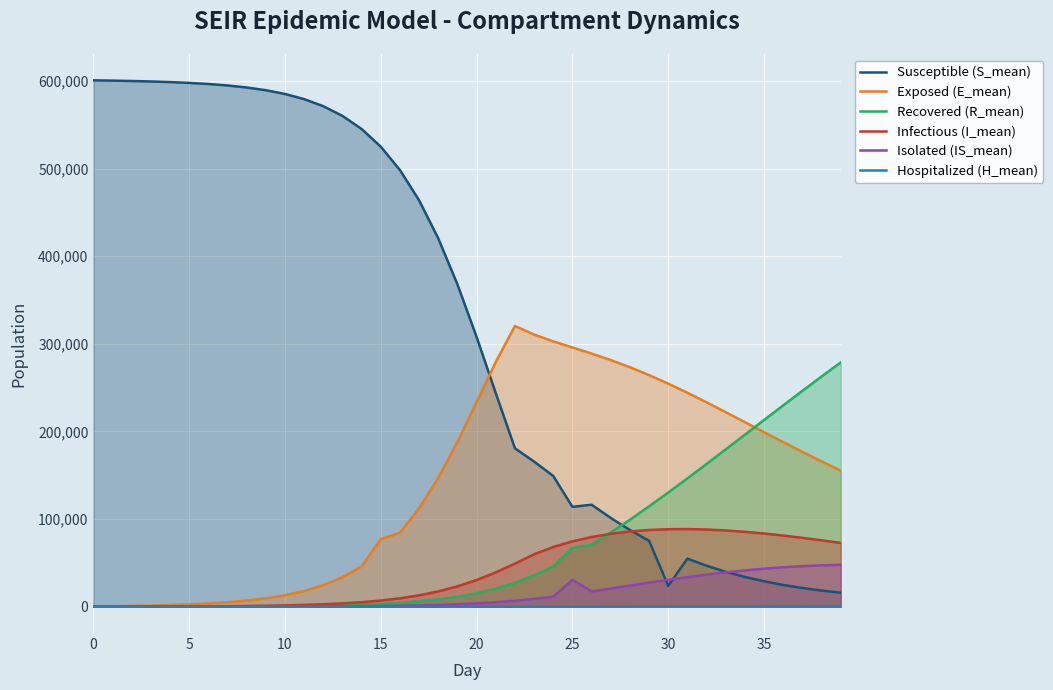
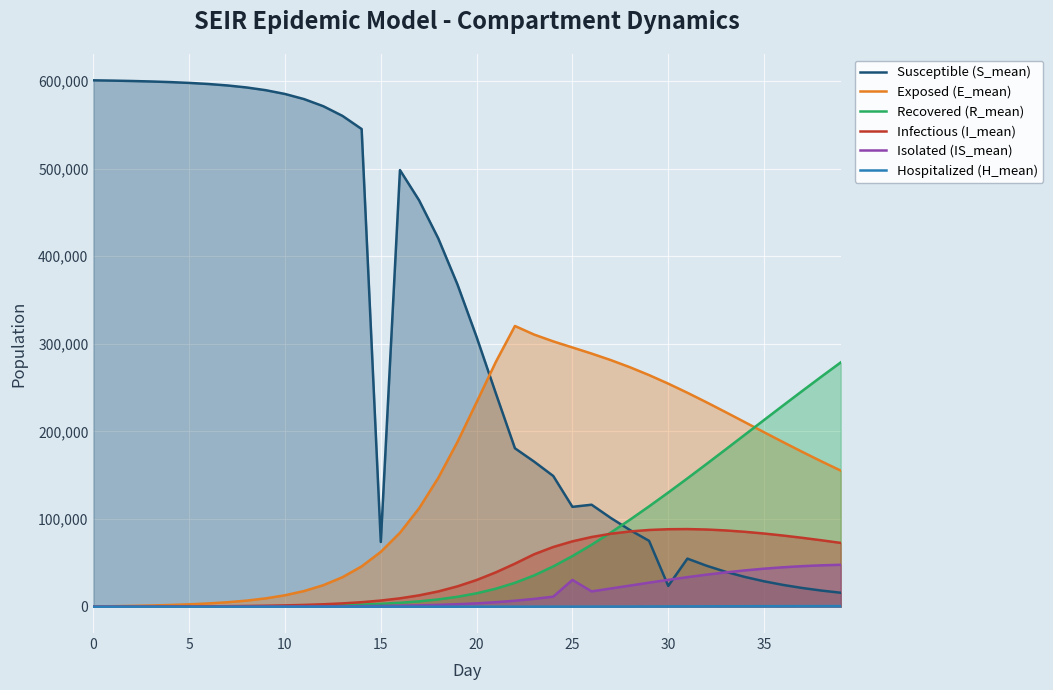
Susceptible (S_mean), 15: 530,000 -> 70,000
Exposed (E_mean), 15: 80,000 -> 60,000
Recovered (R_mean), 25: 70,000 -> 60,000
